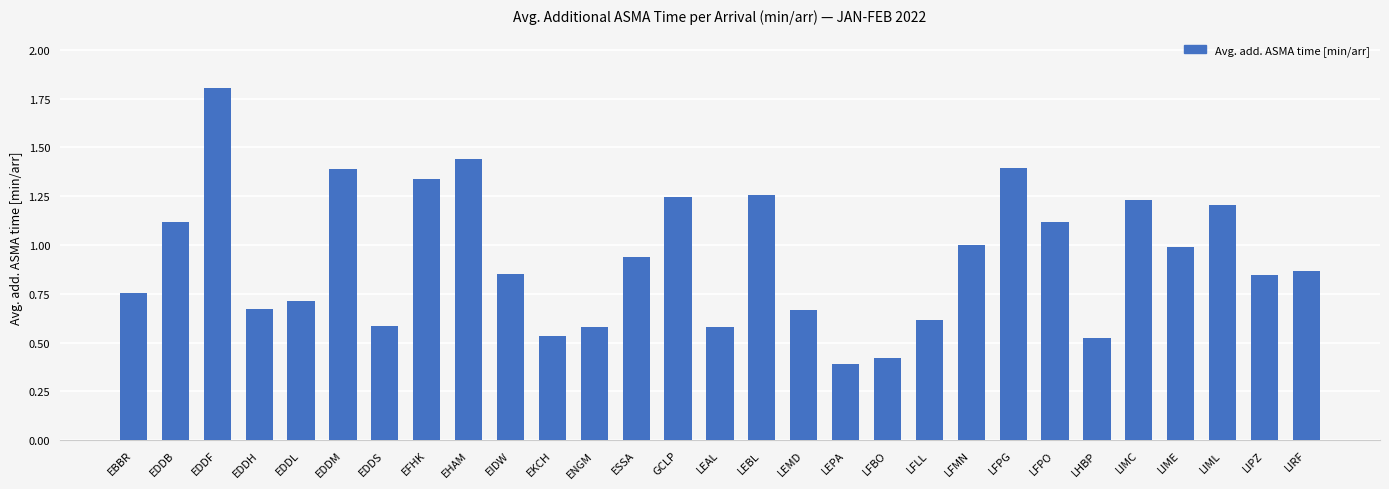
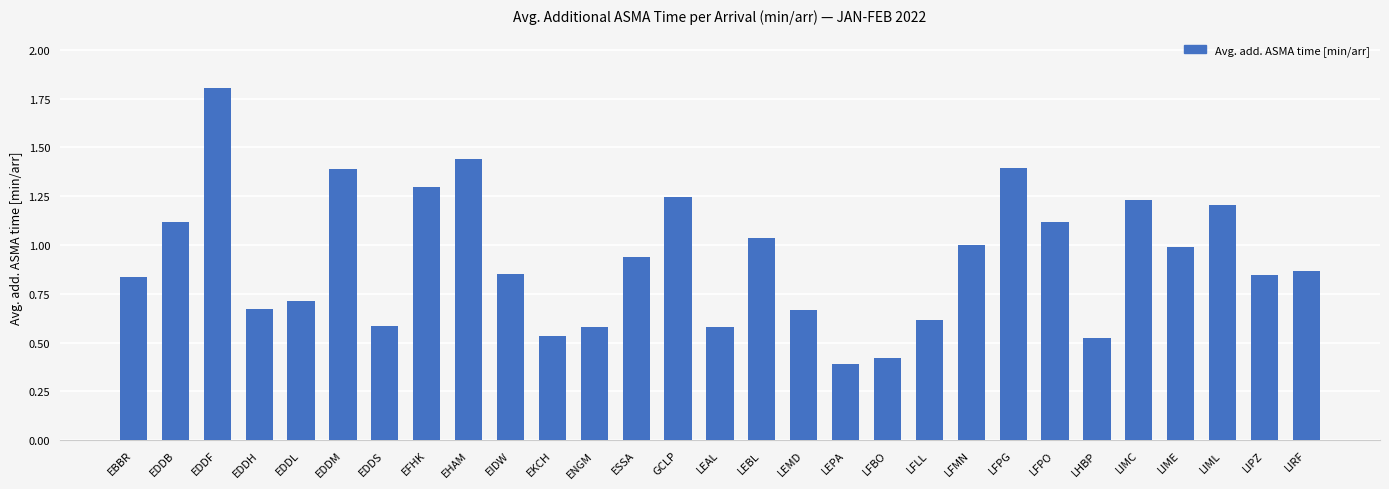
EBBR: 0.75 -> 0.84
EFHK: 1.34 -> 1.30
LEBL: 1.25 -> 1.04
